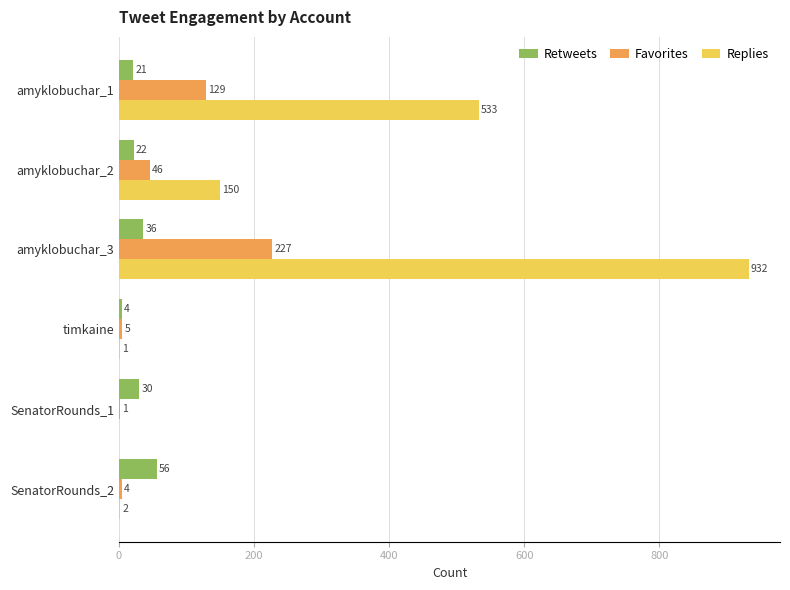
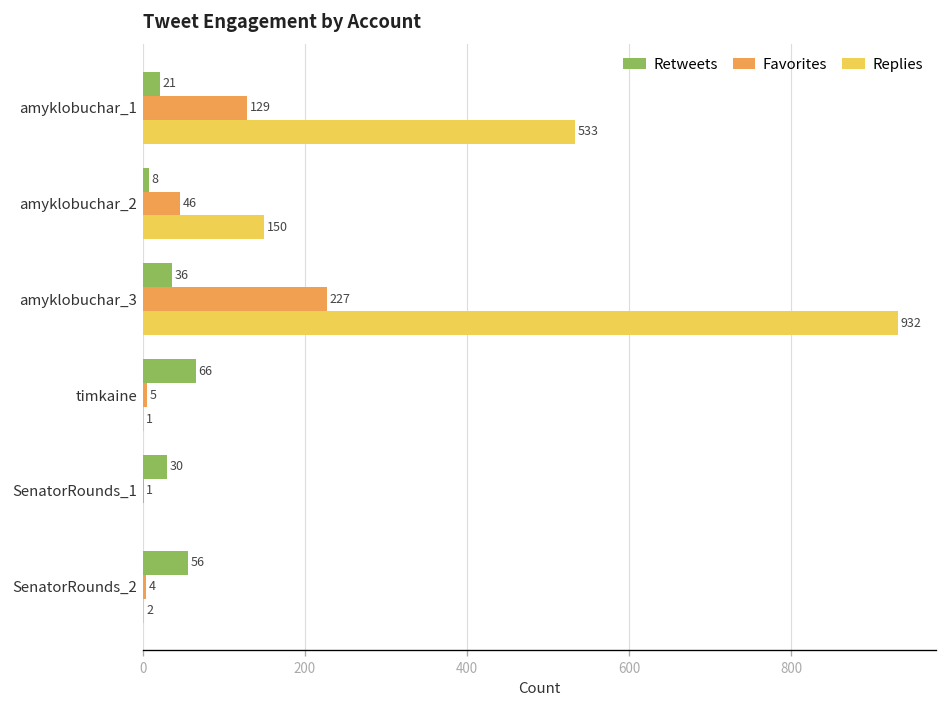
Retweets, amyklobuchar_2: 22 -> 8
Retweets, timkaine: 4 -> 66
